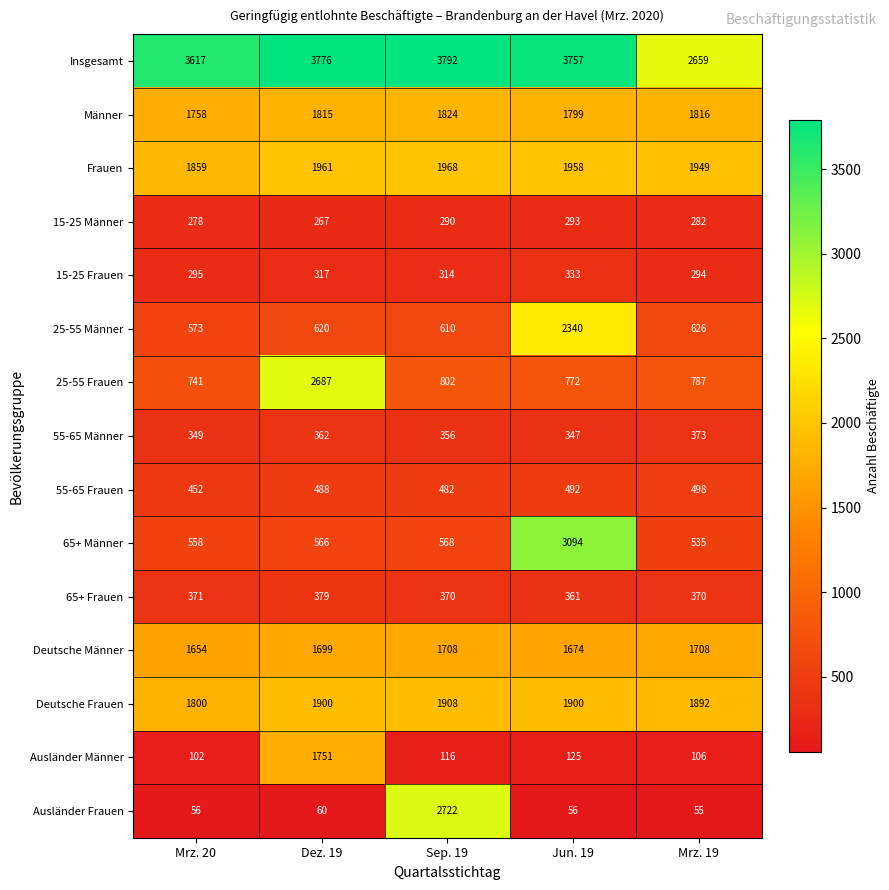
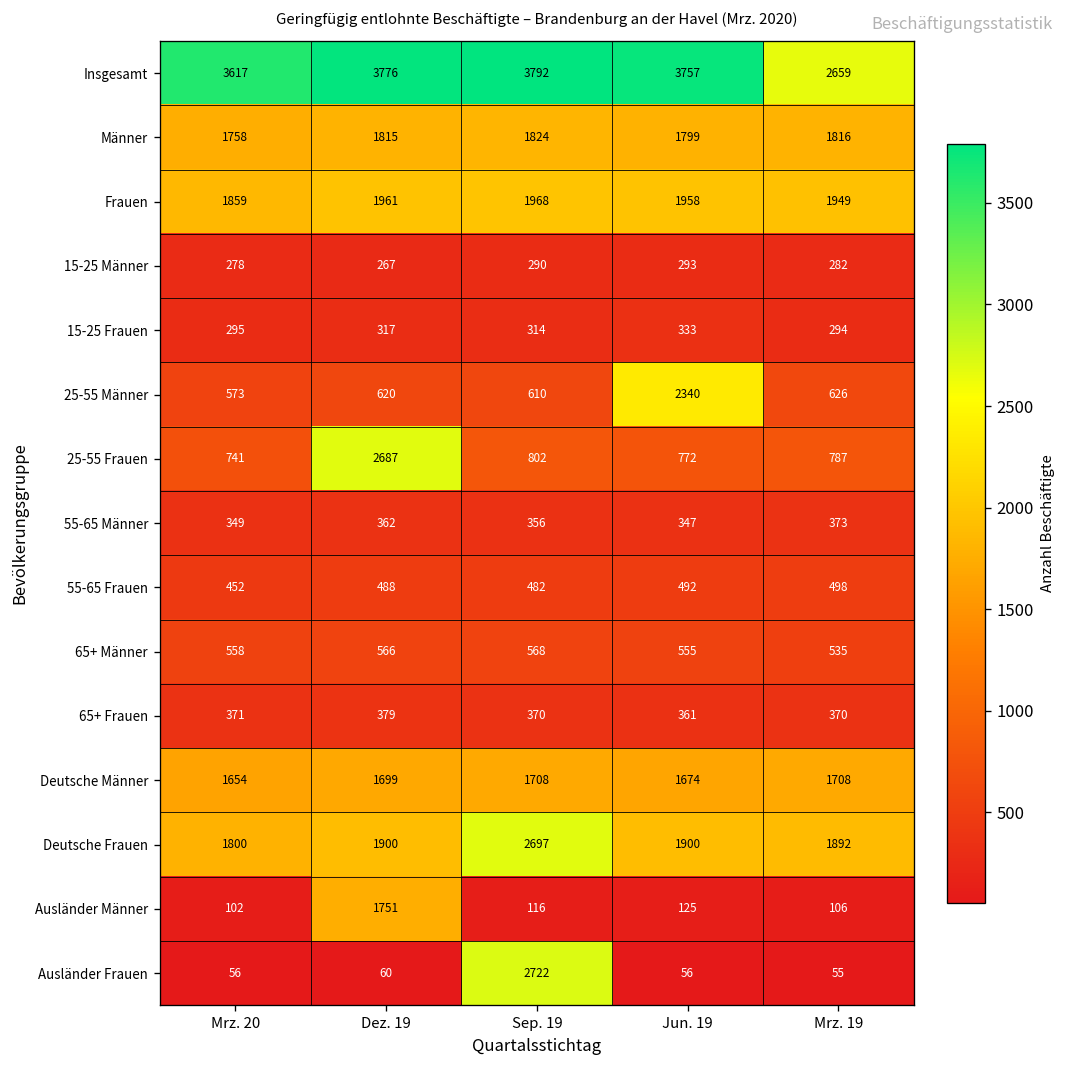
65+ Männer, Jun. 19: 3094 -> 555
Deutsche Frauen, Sep. 19: 1908 -> 2697
